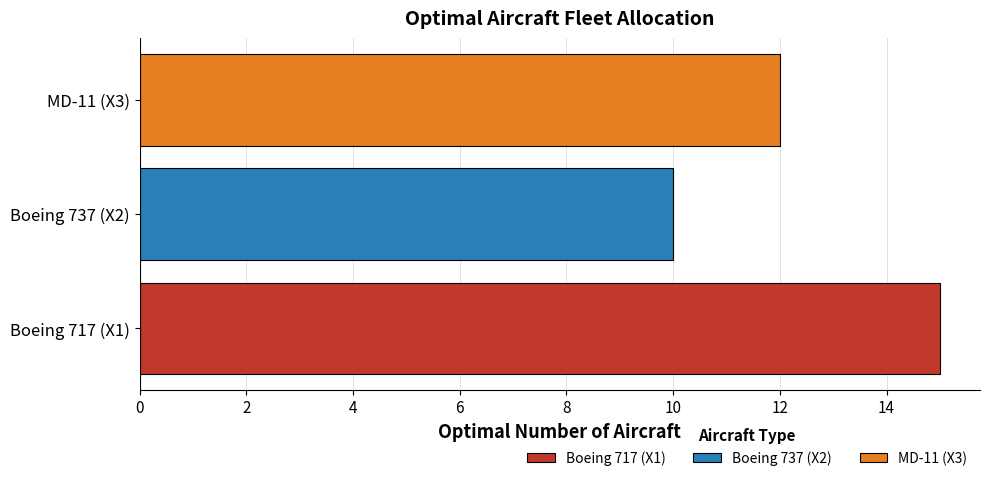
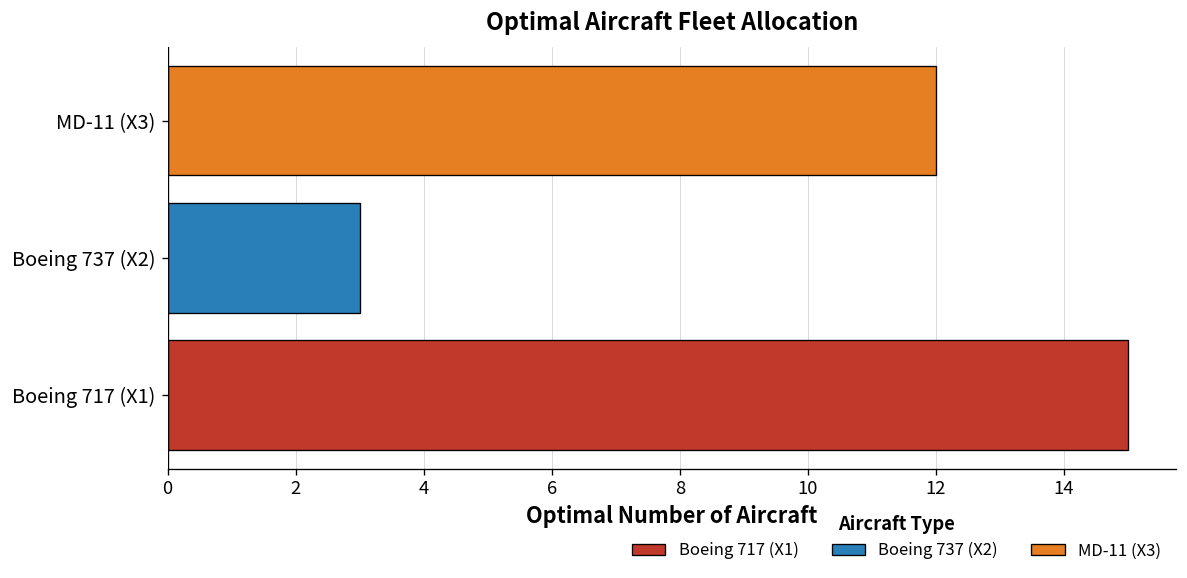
Boeing 737 (X2): 10 -> 3
